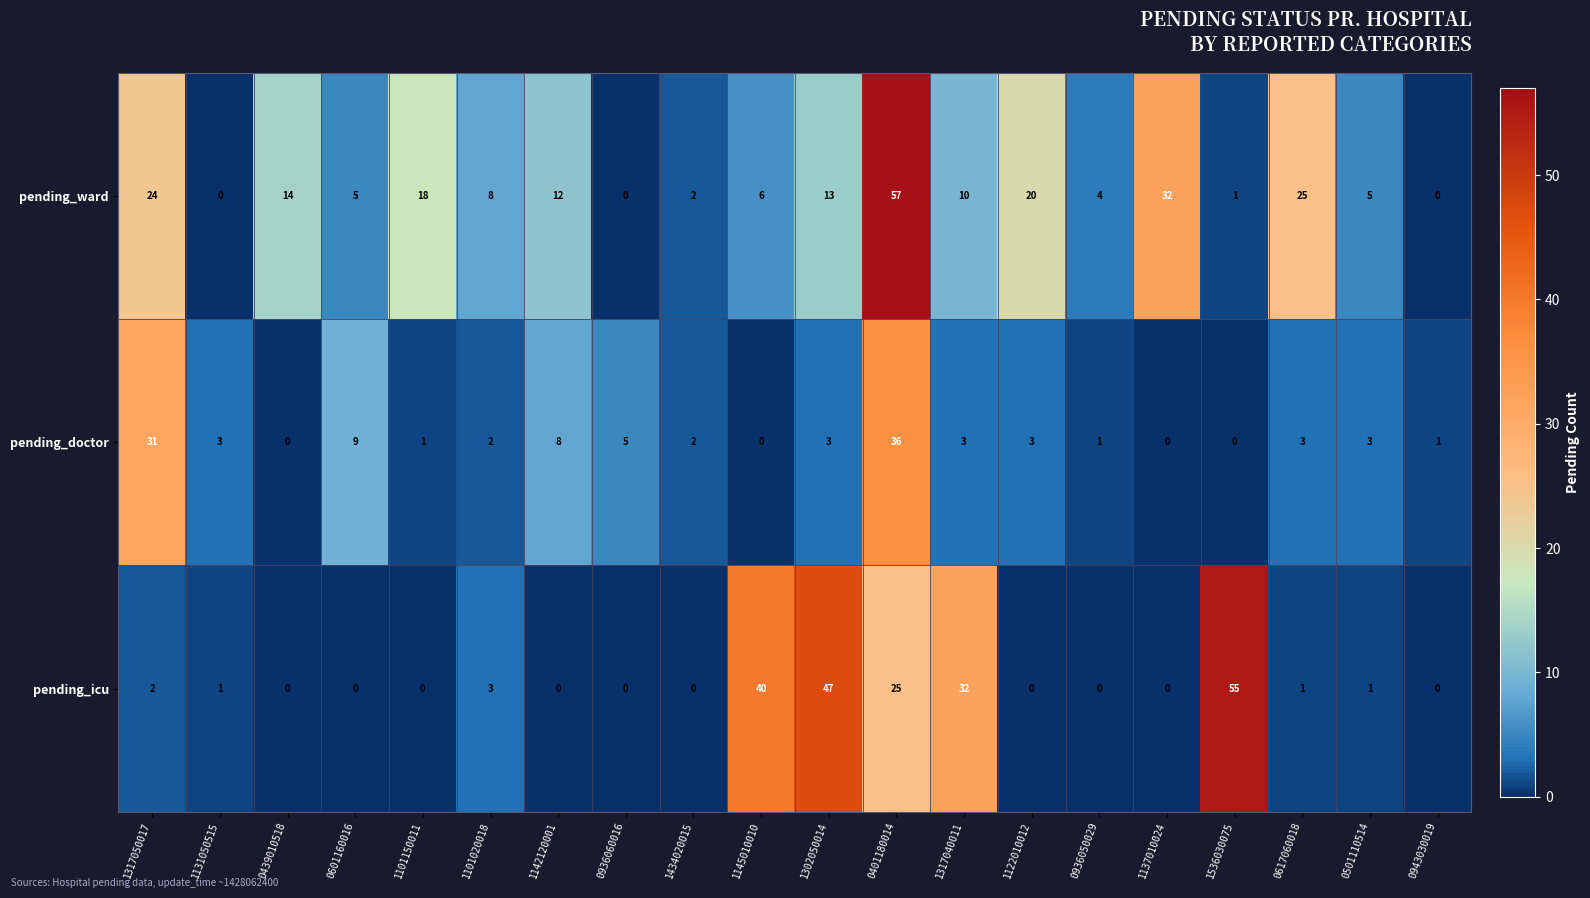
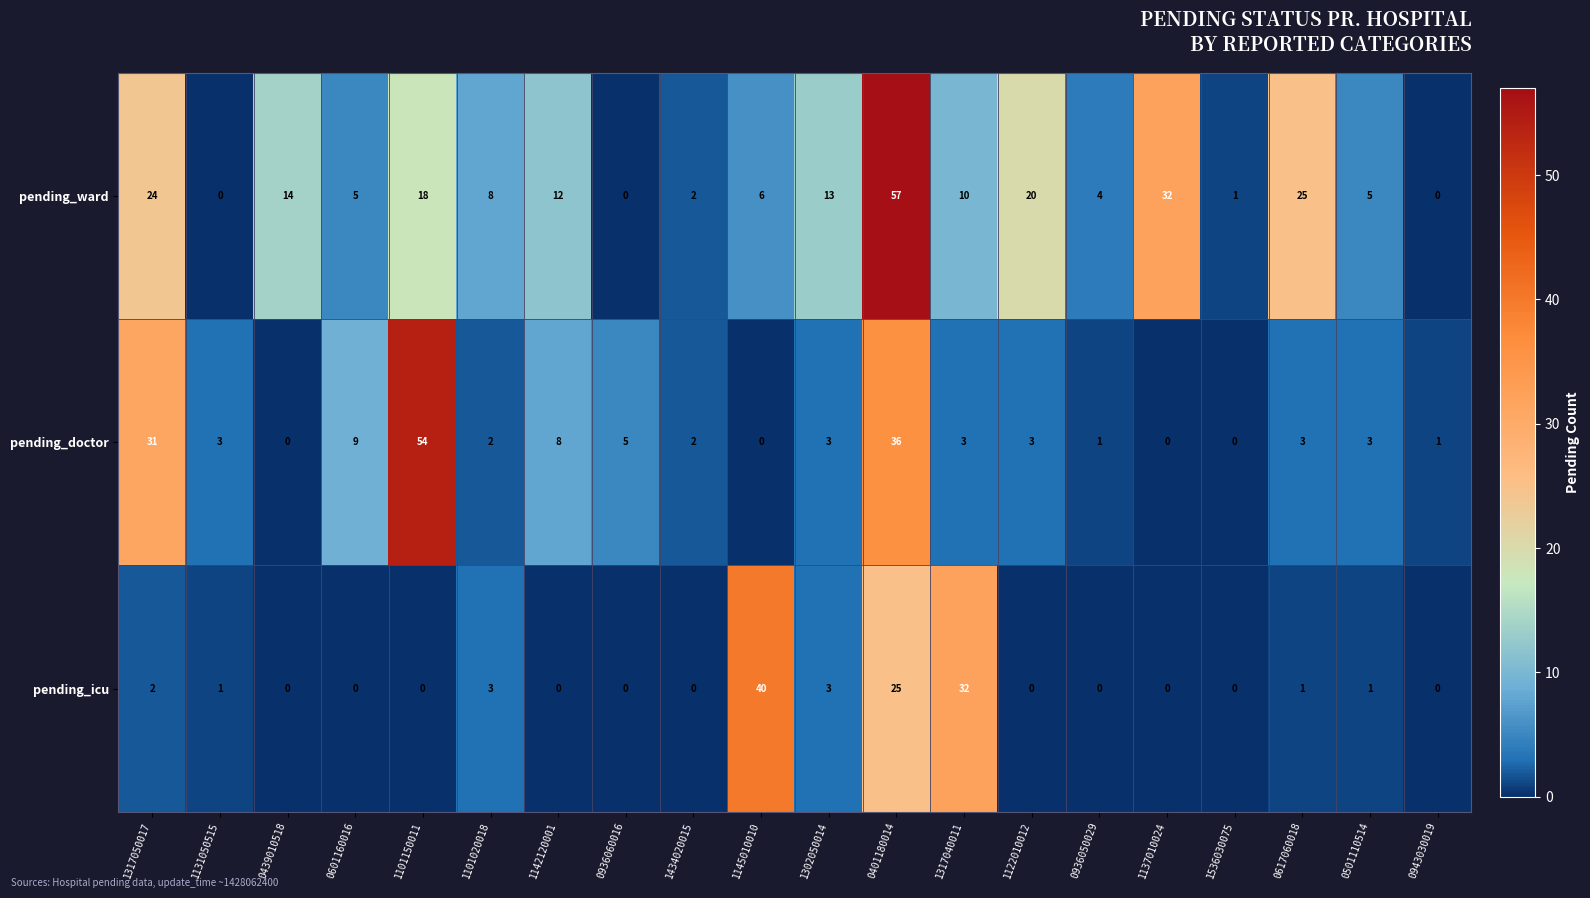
pending_doctor, 1101150011: 1 -> 54
pending_icu, 1302050014: 47 -> 3
pending_icu, 1536030075: 55 -> 0
